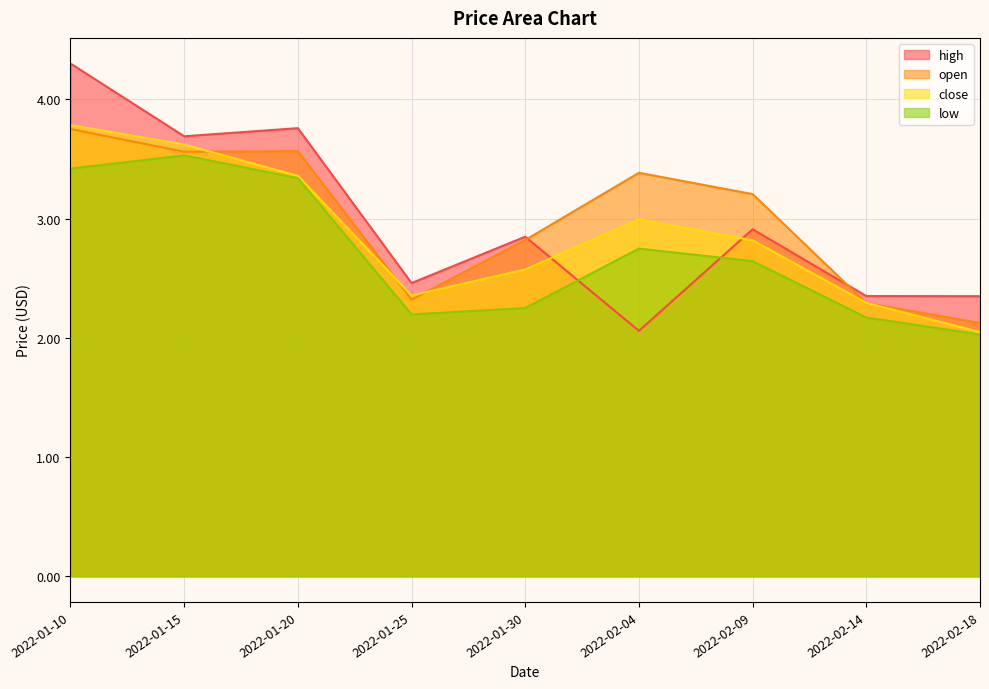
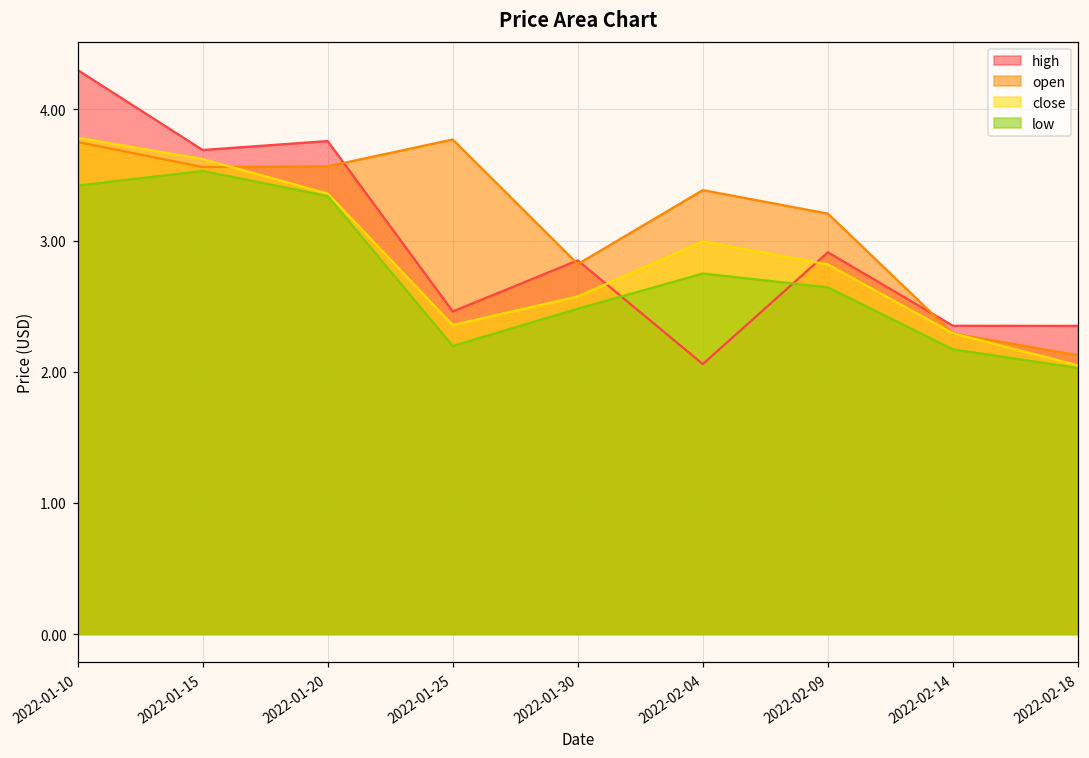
open, 2022-01-25: 2.32 -> 3.77
low, 2022-01-30: 2.25 -> 2.48
